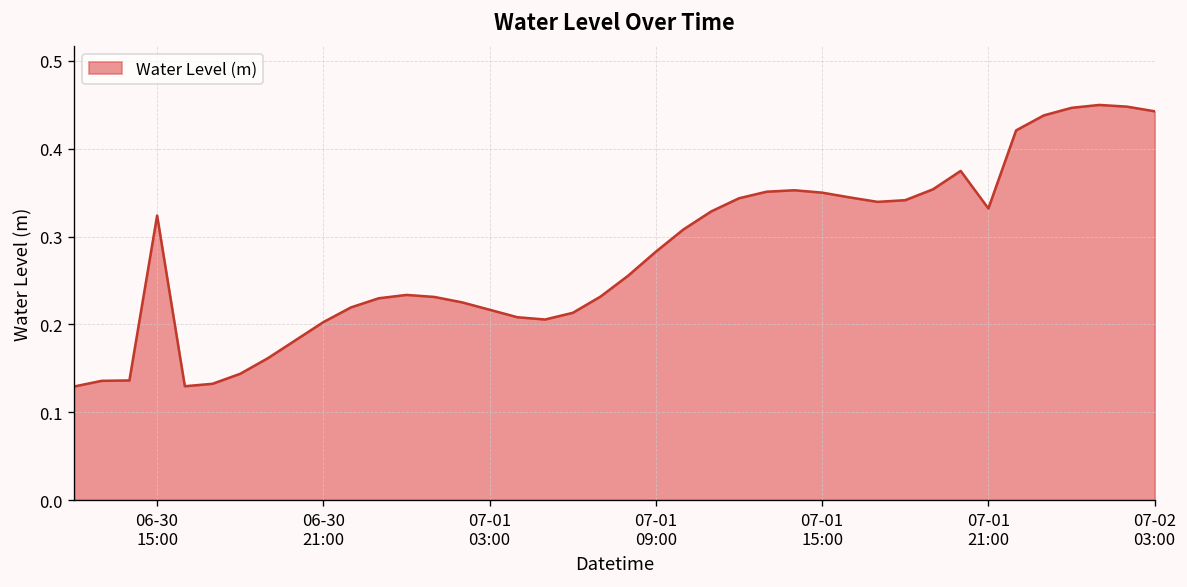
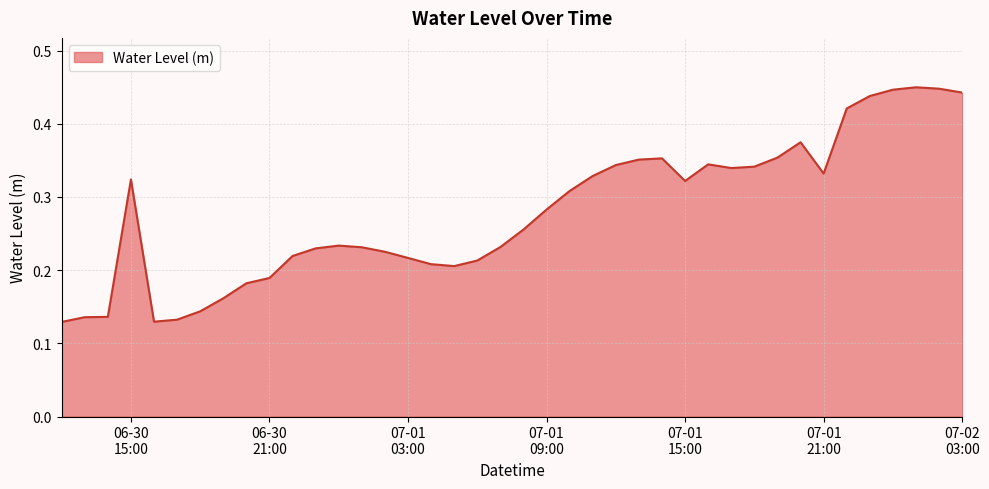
06-30 21:00: 0.20 -> 0.19
07-01 15:00: 0.35 -> 0.32
